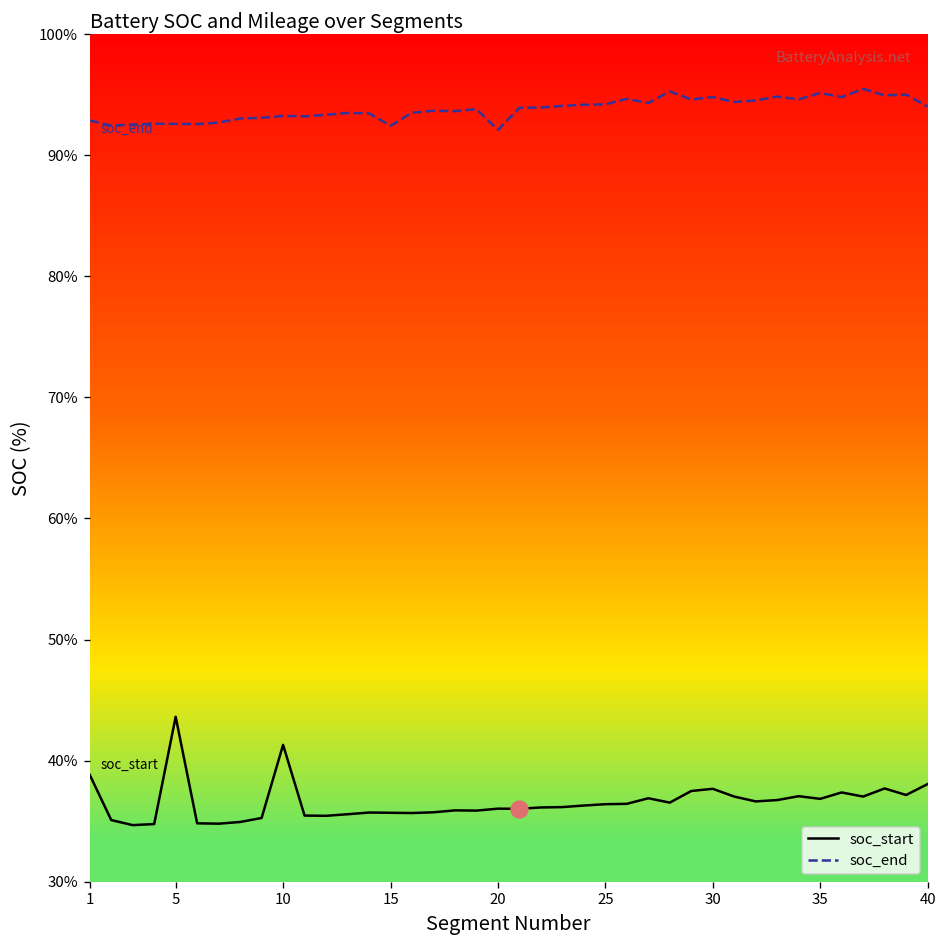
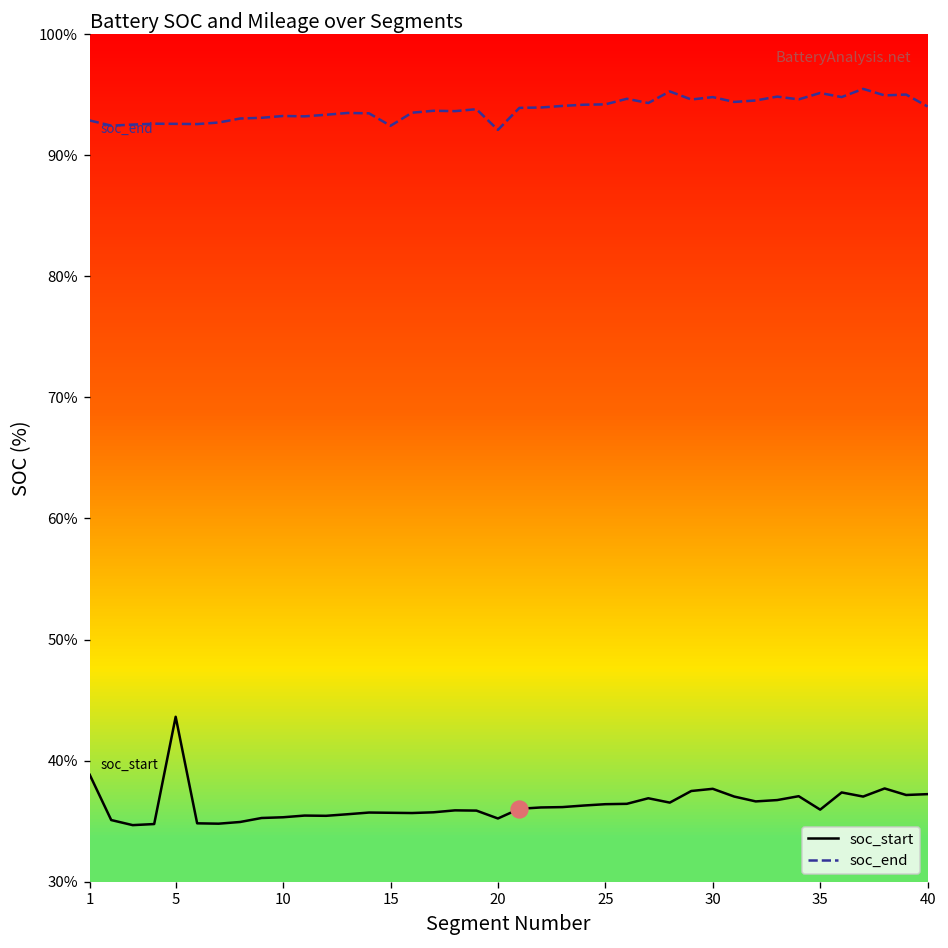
soc_start, 10: 41.3% -> 35.3%
soc_start, 20: 36.0% -> 35.2%
soc_start, 35: 36.8% -> 36.0%
soc_start, 40: 38.1% -> 37.2%
